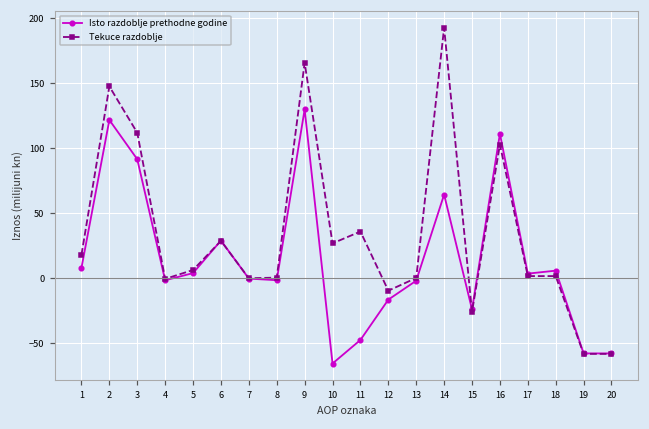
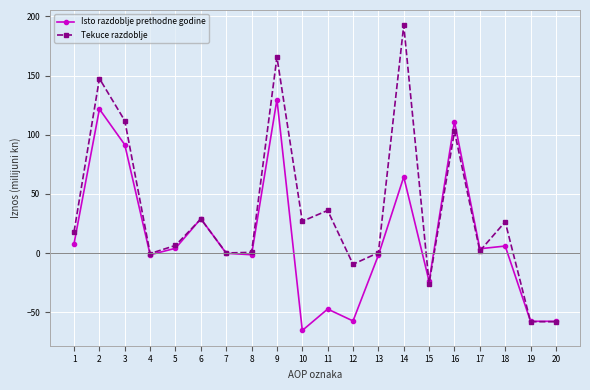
Isto razdoblje prethodne godine, 12: -16 -> -57
Tekuce razdoblje, 18: 2 -> 26
